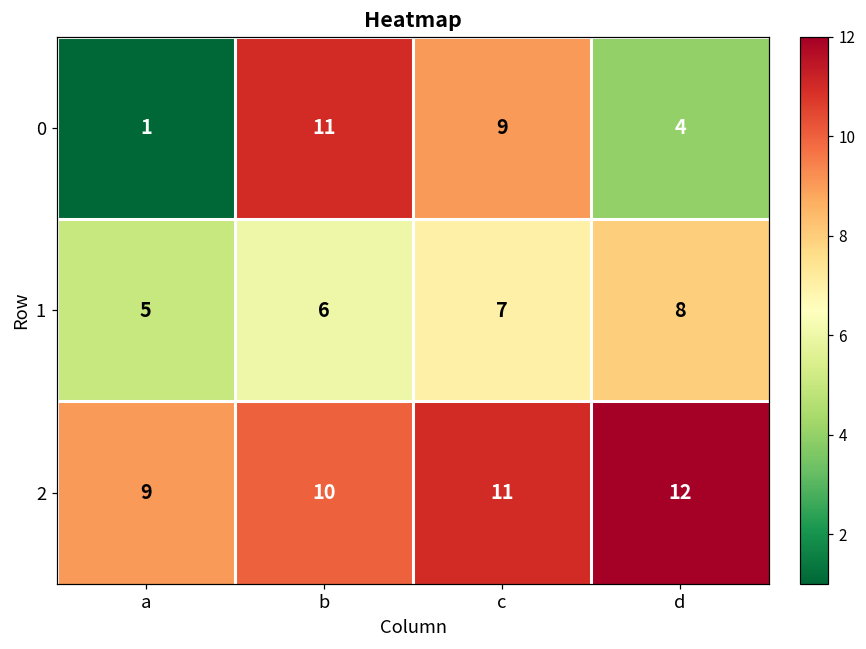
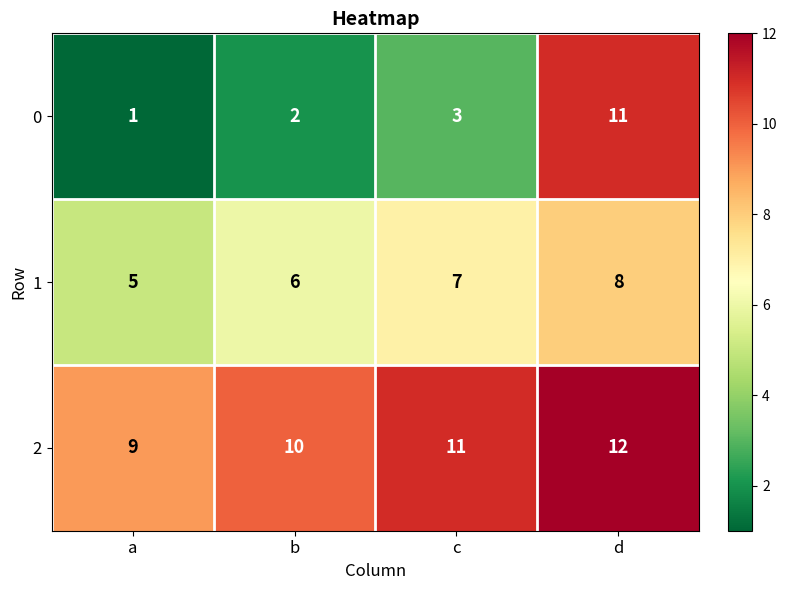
0, b: 11 -> 2
0, c: 9 -> 3
0, d: 4 -> 11
